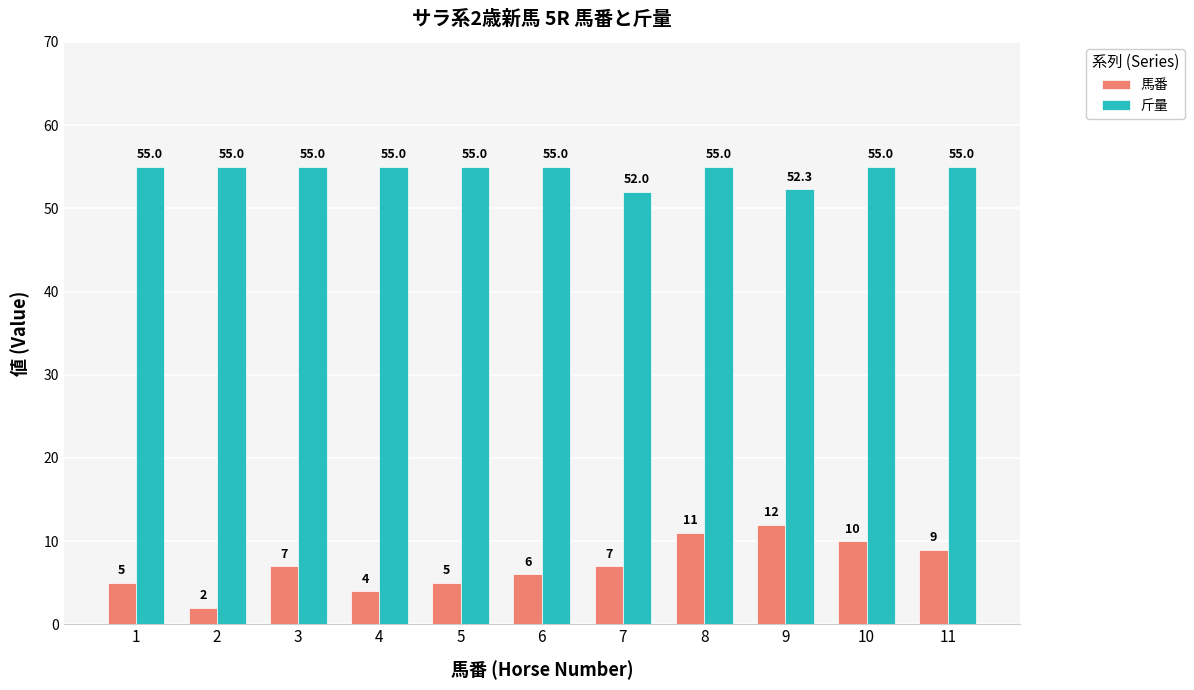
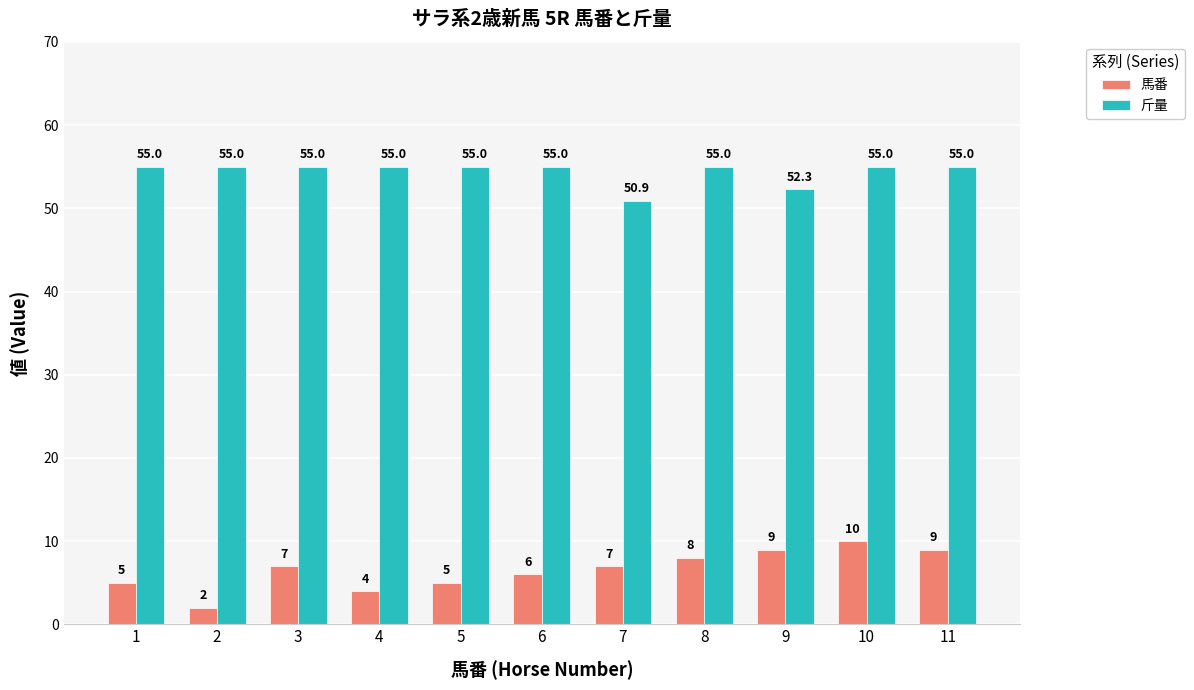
斤量, 7: 52.0 -> 50.9
馬番, 8: 11 -> 8
馬番, 9: 12 -> 9
